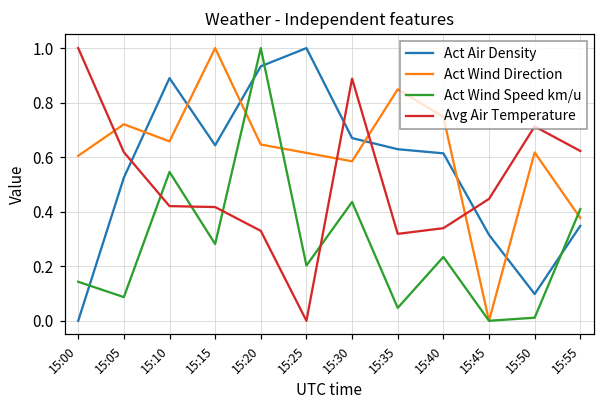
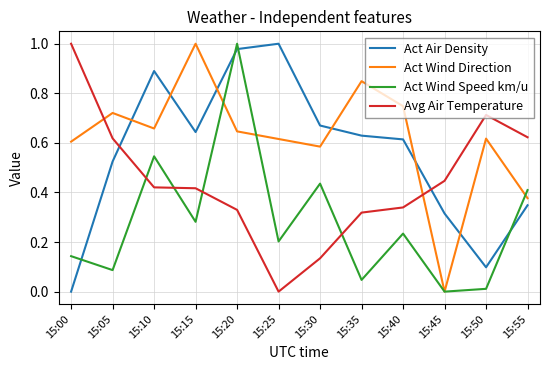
Act Air Density, 15:20: 0.93 -> 0.98
Avg Air Temperature, 15:30: 0.89 -> 0.13
